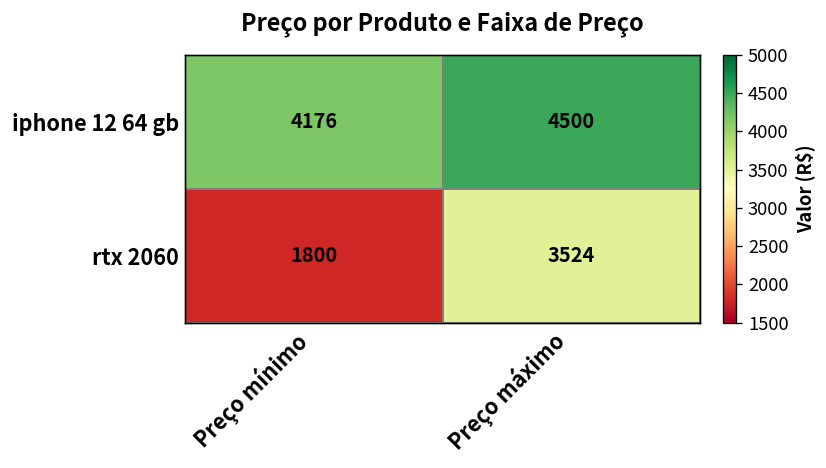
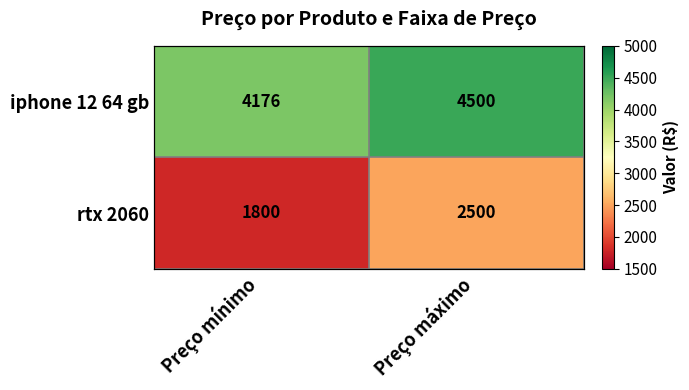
rtx 2060, Preço máximo: 3524 -> 2500
